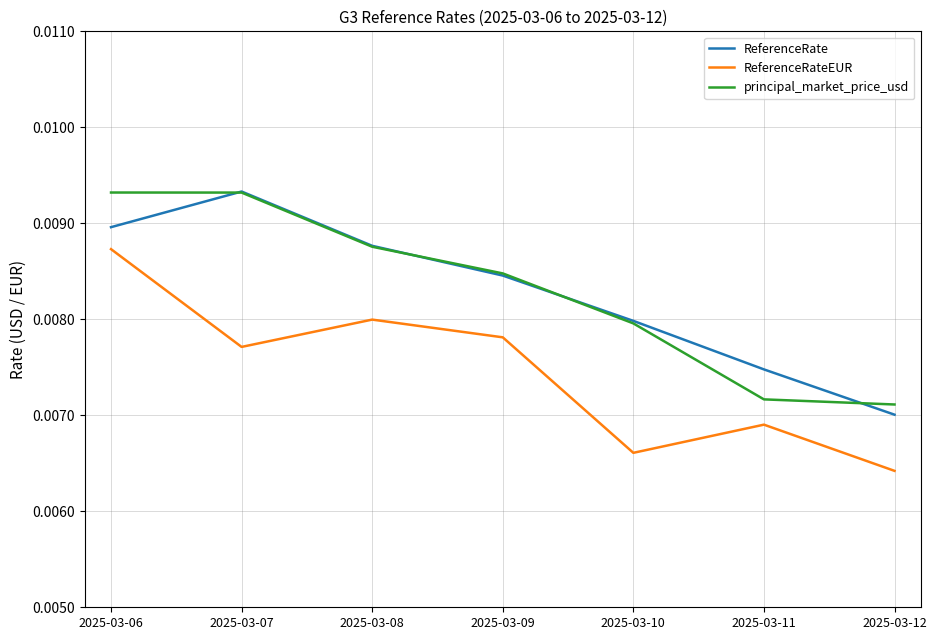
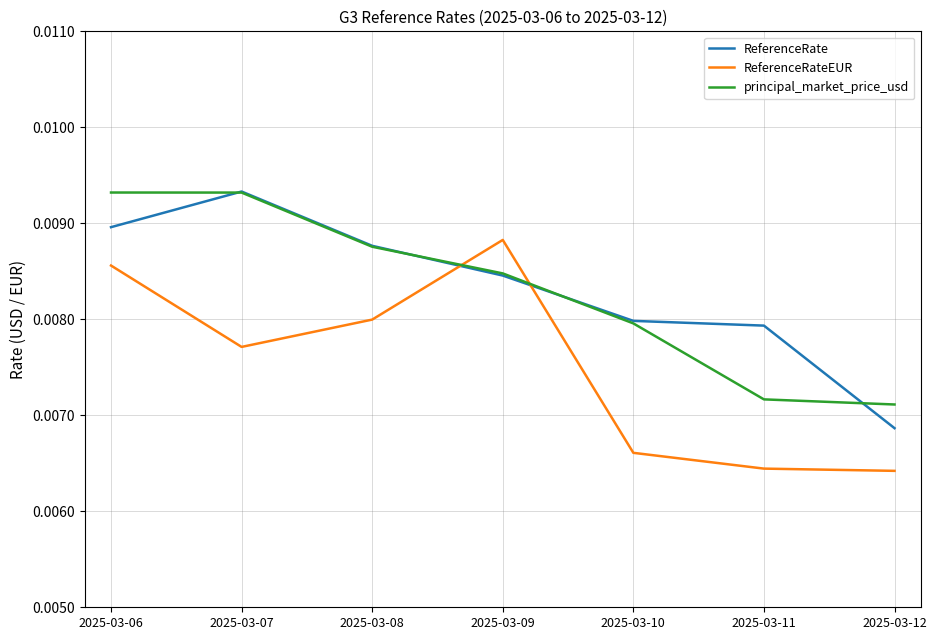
ReferenceRateEUR, 2025-03-06: 0.0087 -> 0.0086
ReferenceRateEUR, 2025-03-09: 0.0078 -> 0.0088
ReferenceRate, 2025-03-11: 0.0075 -> 0.0079
ReferenceRateEUR, 2025-03-11: 0.0069 -> 0.0064
ReferenceRate, 2025-03-12: 0.0070 -> 0.0069
